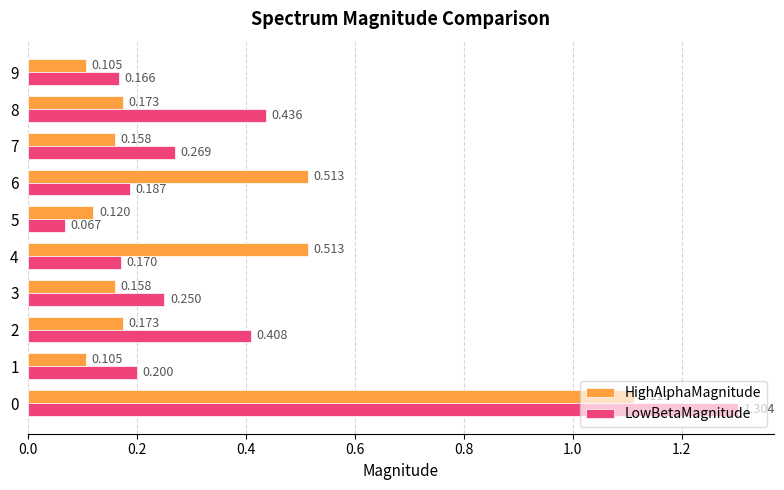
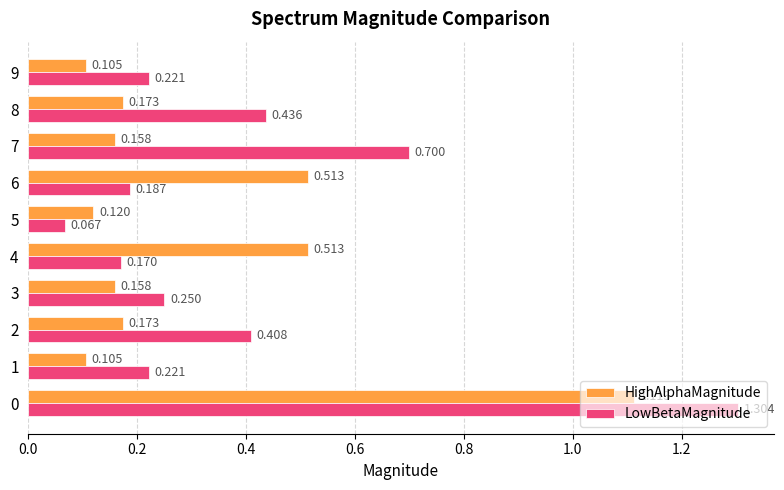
LowBetaMagnitude, 9: 0.166 -> 0.221
LowBetaMagnitude, 7: 0.269 -> 0.700
LowBetaMagnitude, 1: 0.200 -> 0.221
